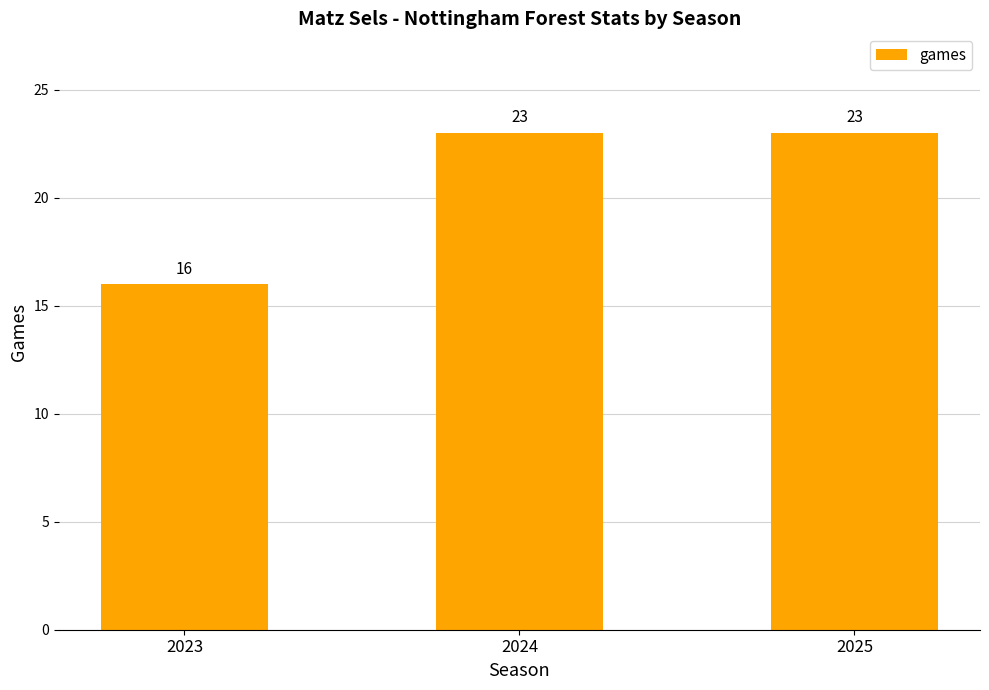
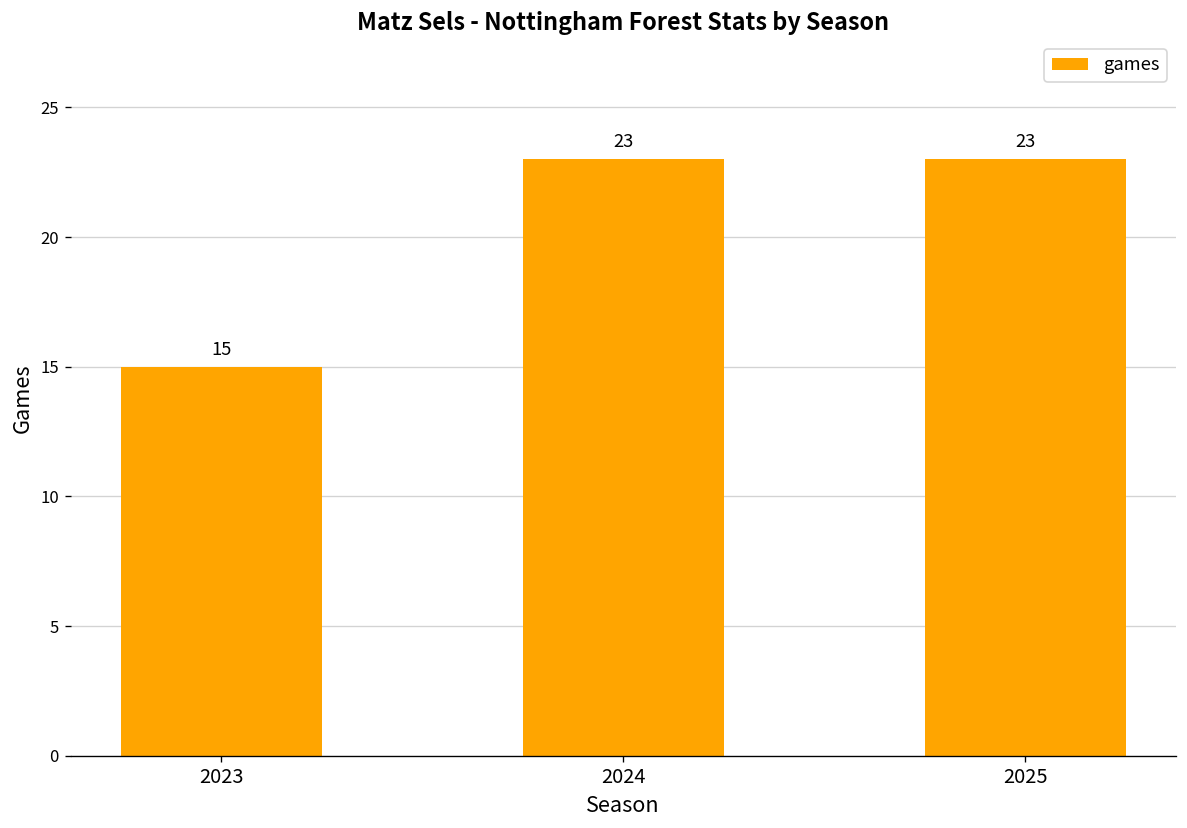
2023: 16 -> 15
